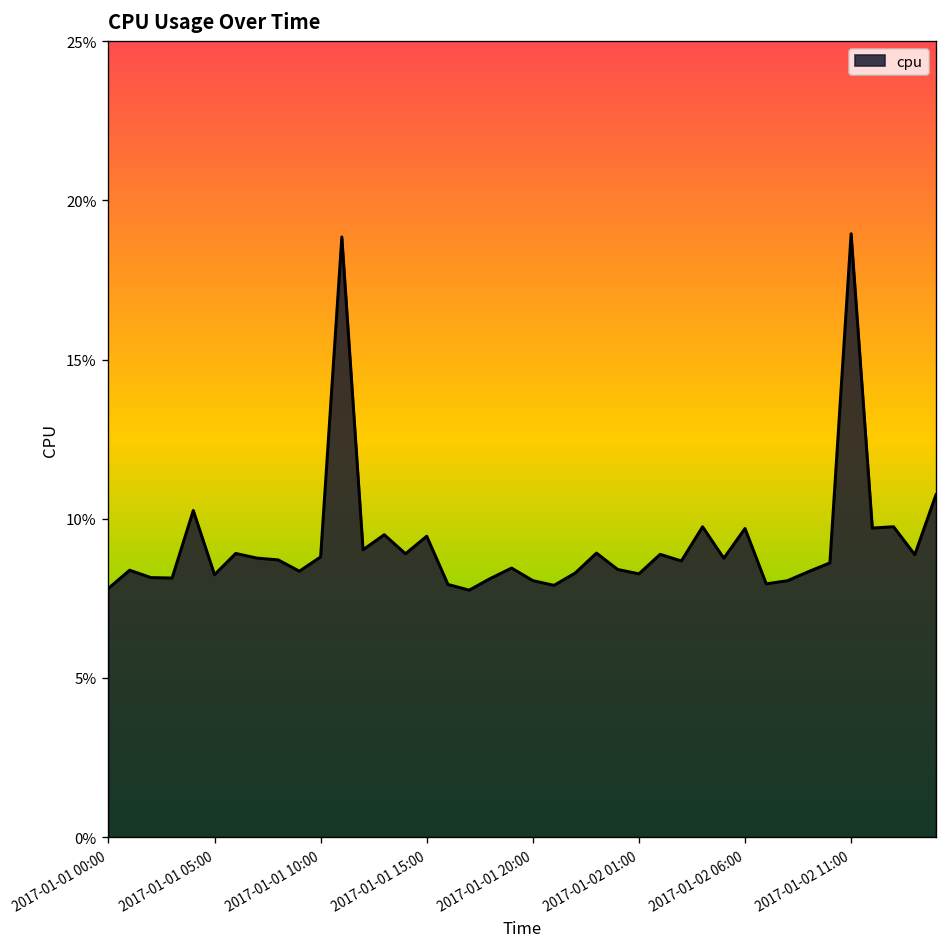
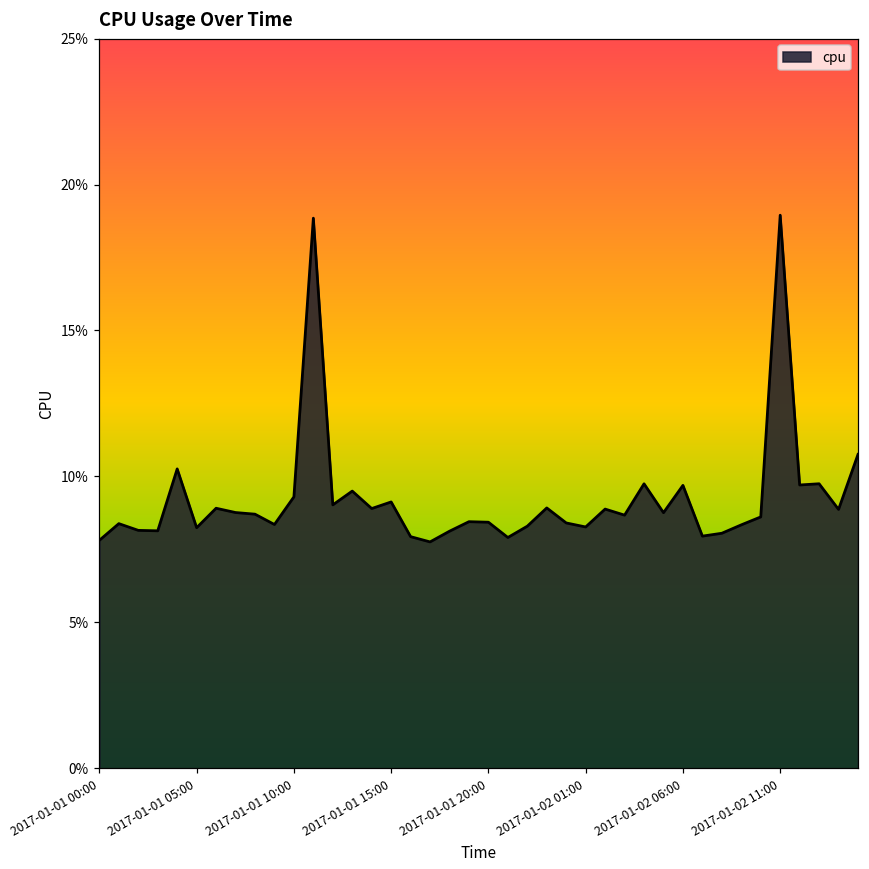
2017-01-01 10:00: 8.8% -> 9.3%
2017-01-01 15:00: 9.5% -> 9.1%
2017-01-01 20:00: 8.1% -> 8.4%
